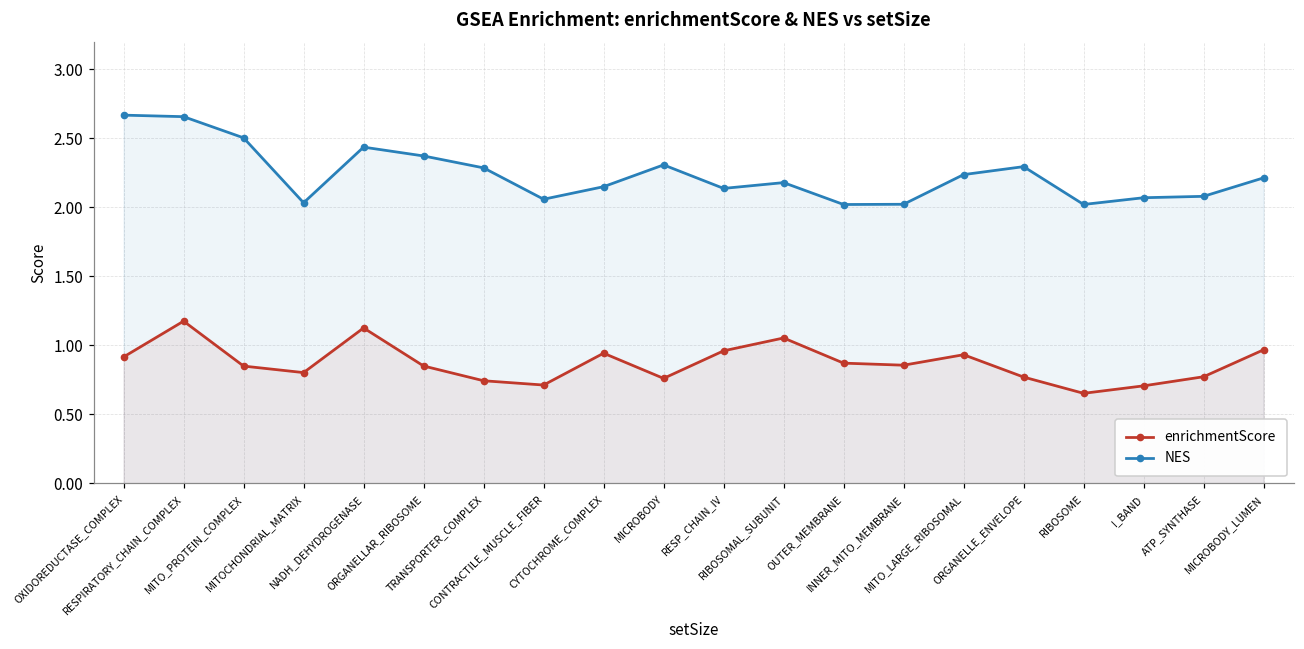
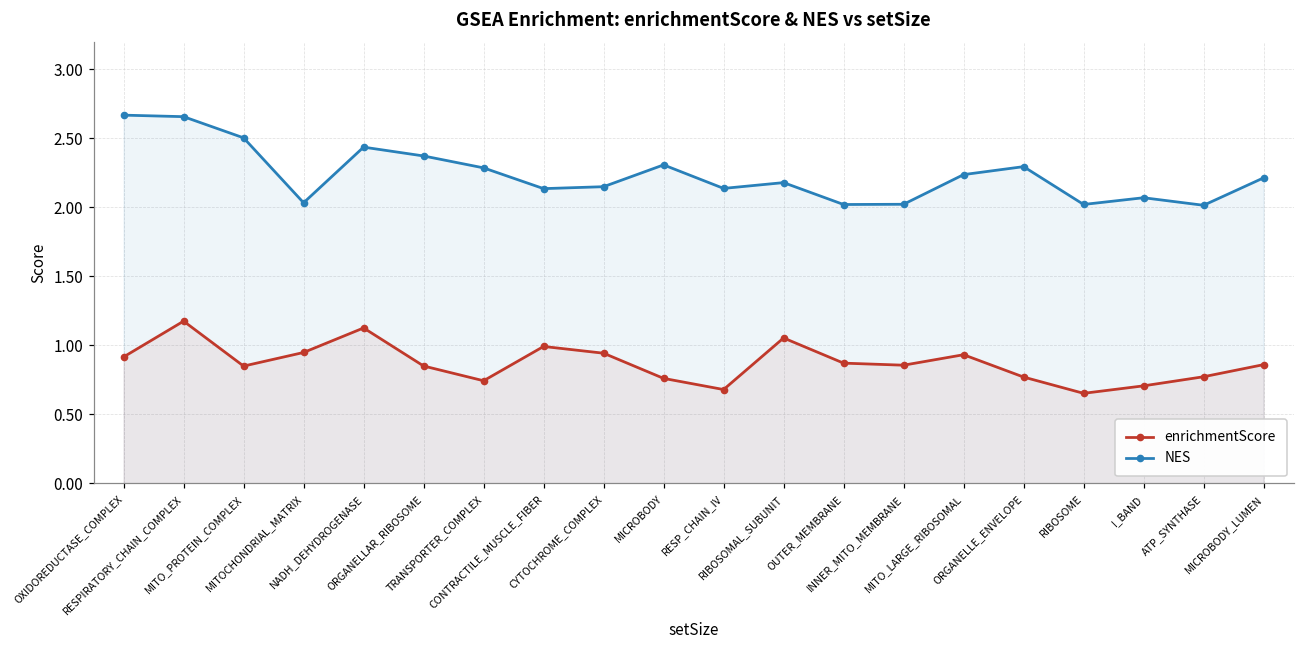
enrichmentScore, MITOCHONDRIAL_MATRIX: 0.80 -> 0.95
enrichmentScore, CONTRACTILE_MUSCLE_FIBER: 0.71 -> 0.99
NES, CONTRACTILE_MUSCLE_FIBER: 2.06 -> 2.13
enrichmentScore, RESP_CHAIN_IV: 0.96 -> 0.68
NES, ATP_SYNTHASE: 2.08 -> 2.01
enrichmentScore, MICROBODY_LUMEN: 0.97 -> 0.86
